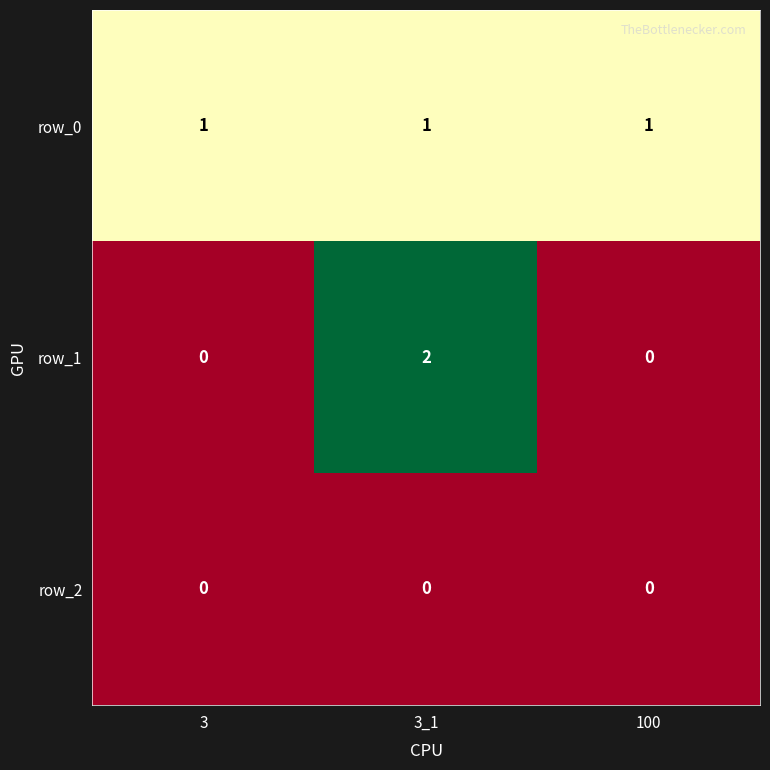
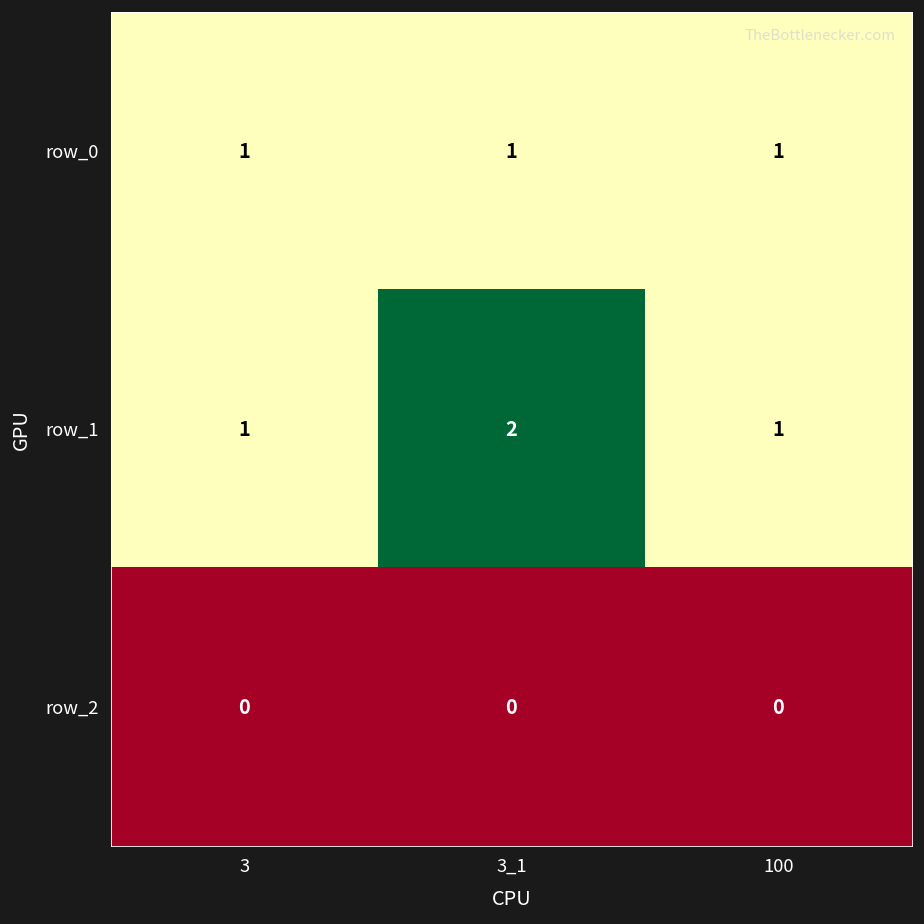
row_1, 3: 0 -> 1
row_1, 100: 0 -> 1
